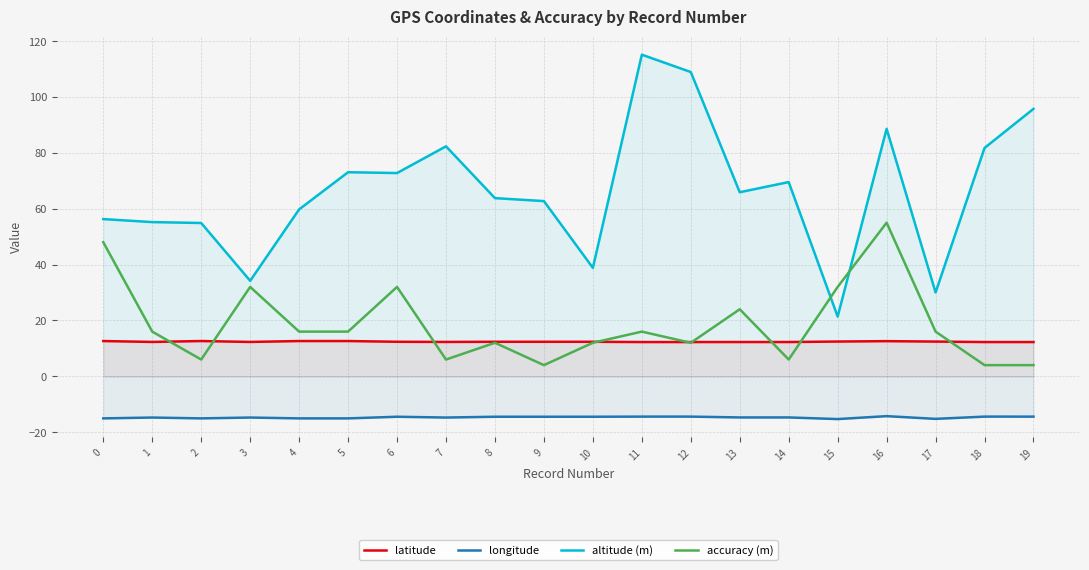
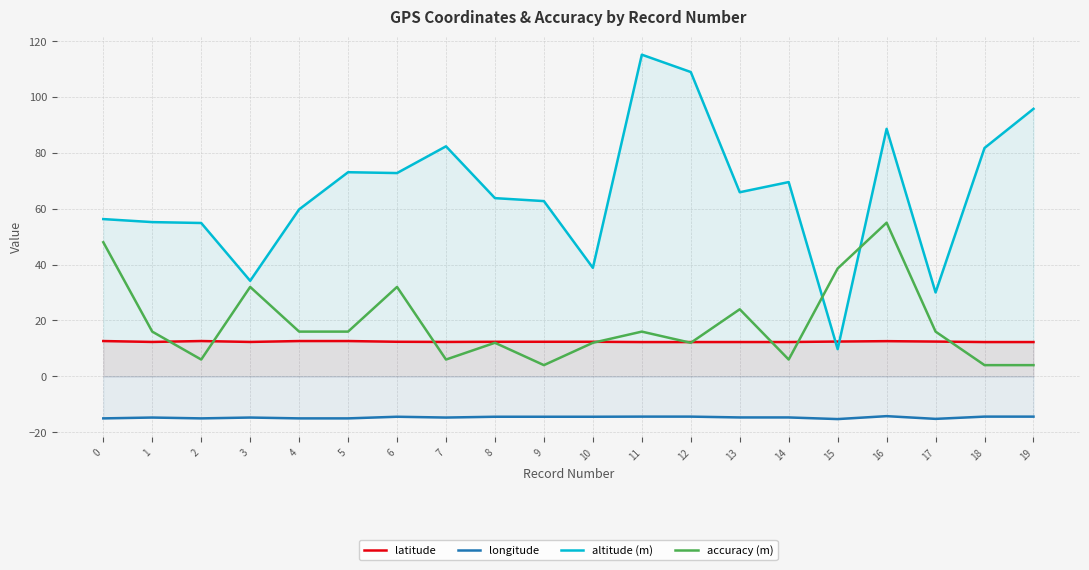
altitude (m), 15: 21 -> 10
accuracy (m), 15: 32 -> 39
